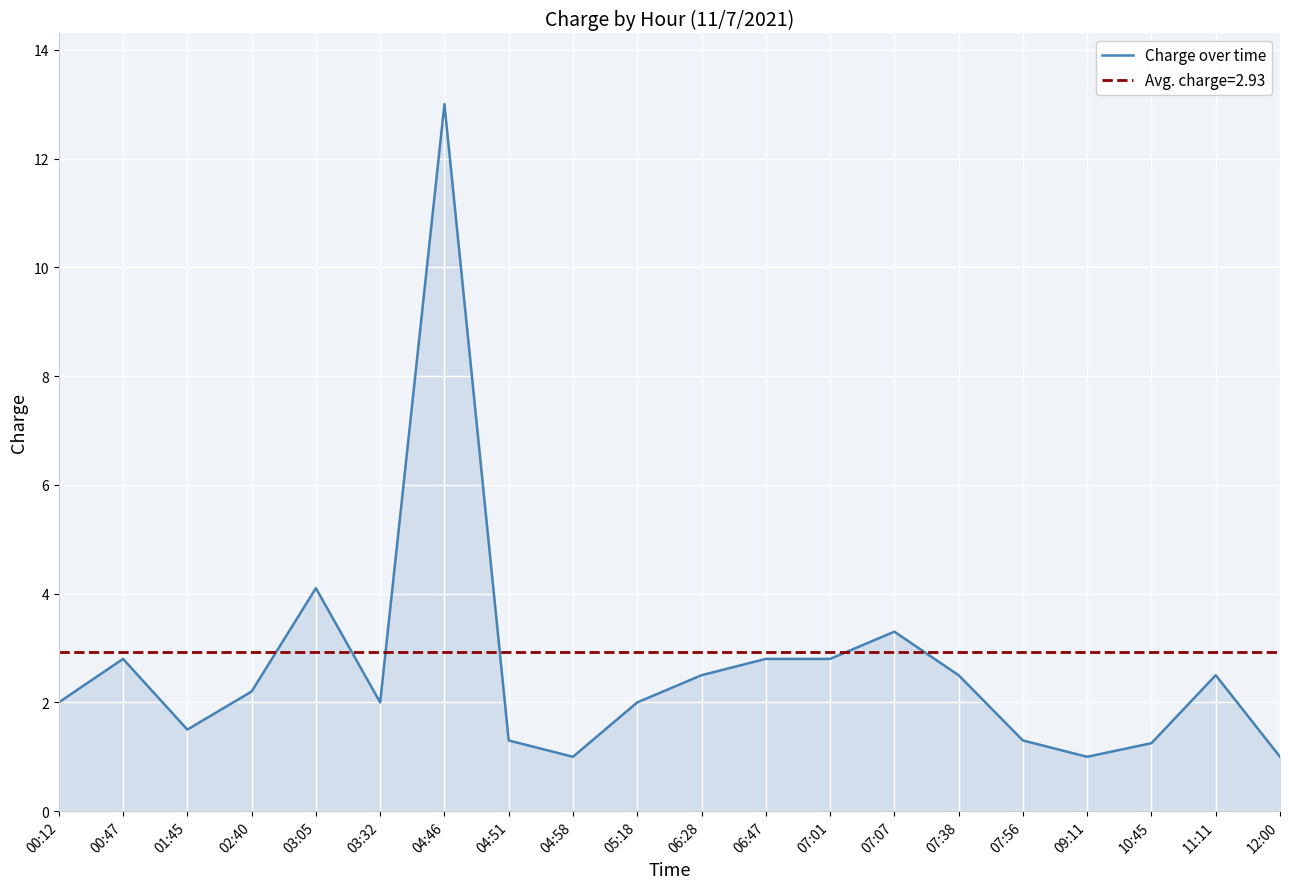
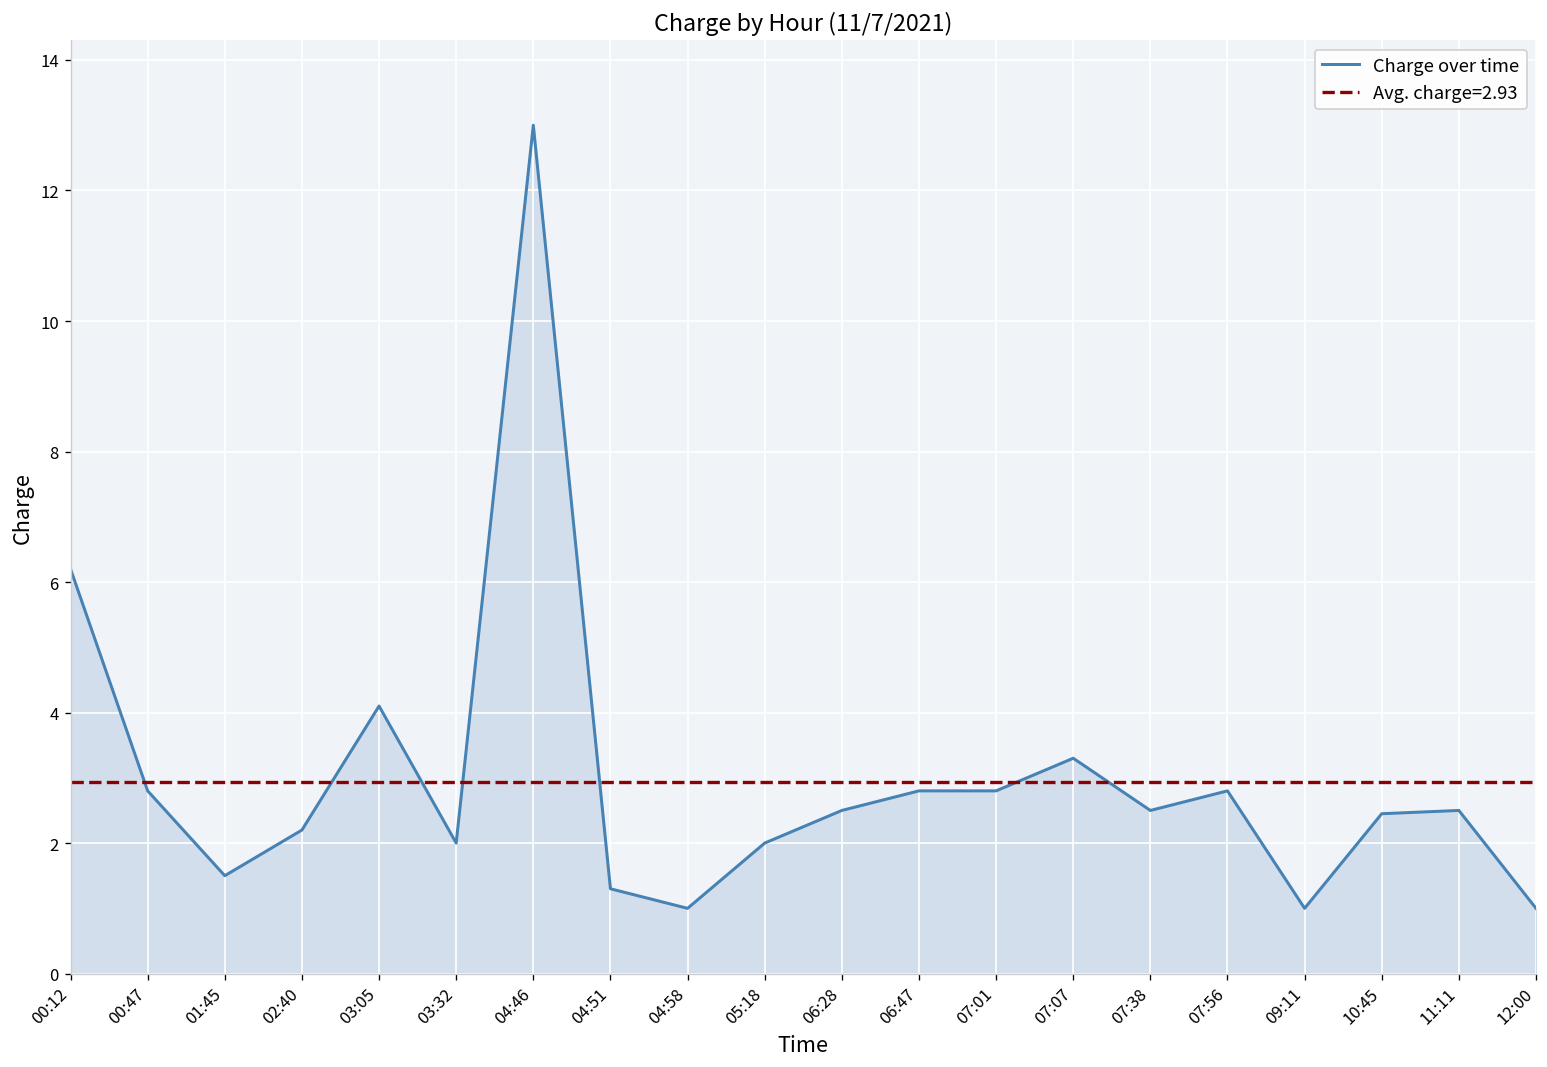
00:12: 2.0 -> 6.2
07:56: 1.3 -> 2.8
10:45: 1.3 -> 2.5
